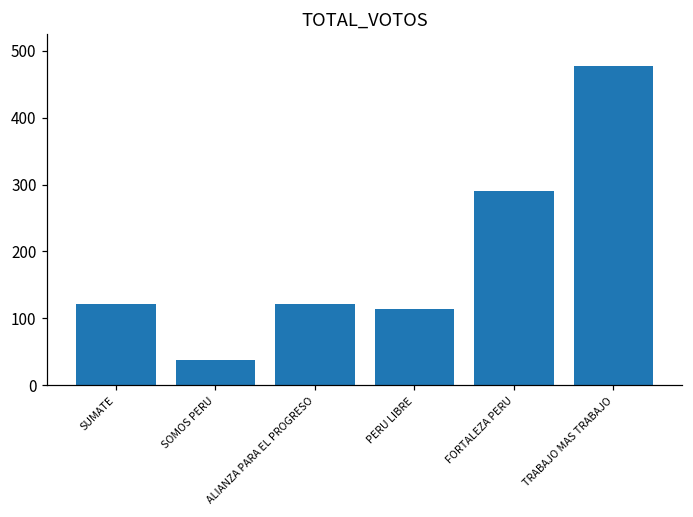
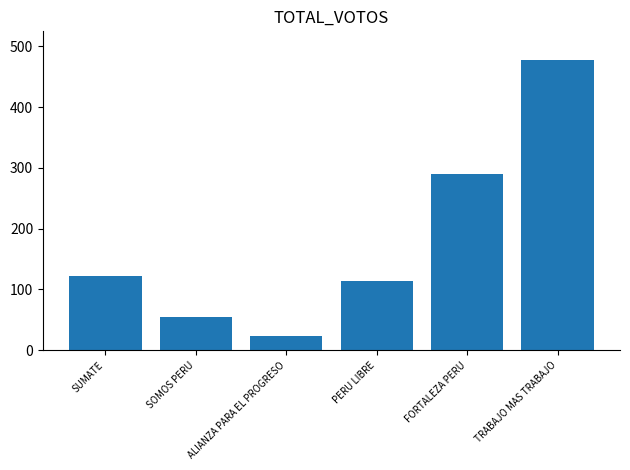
SOMOS PERU: 40 -> 60
ALIANZA PARA EL PROGRESO: 120 -> 20
